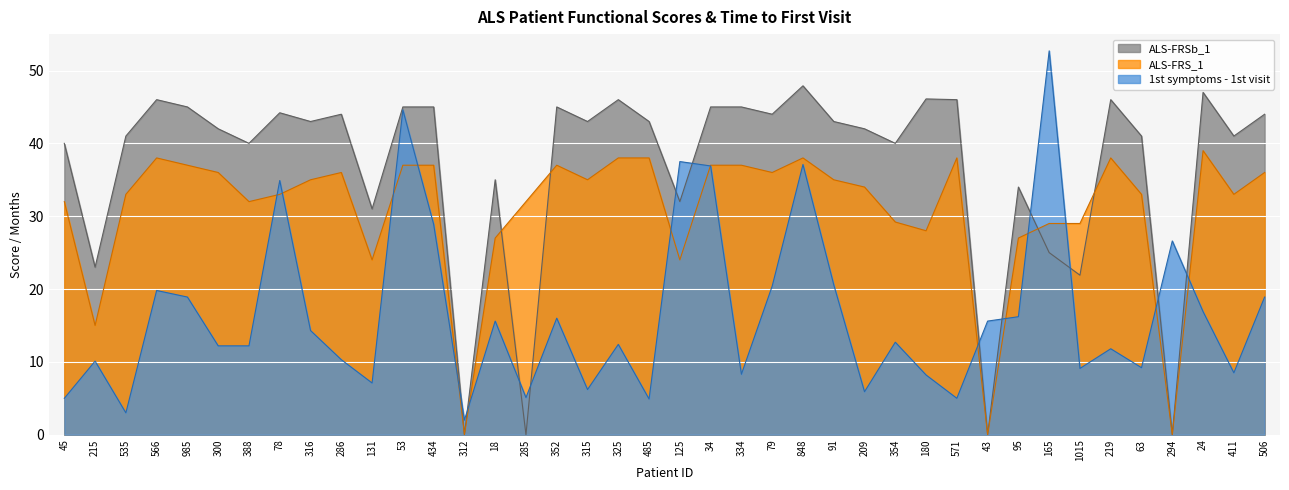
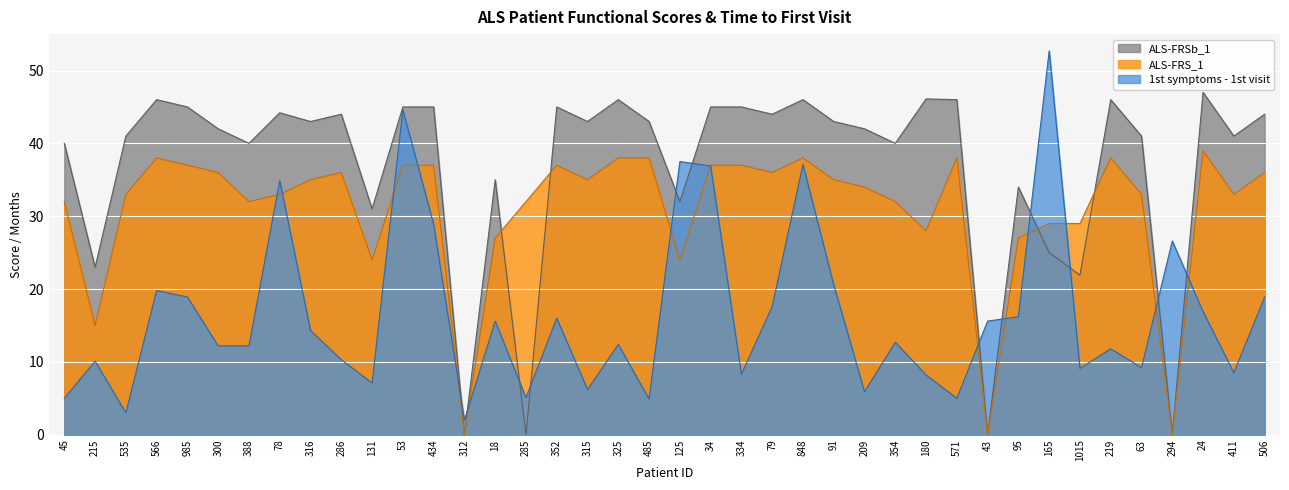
1st symptoms - 1st visit, 79: 20 -> 18
ALS-FRSb_1, 848: 48 -> 46
ALS-FRS_1, 354: 29 -> 32
